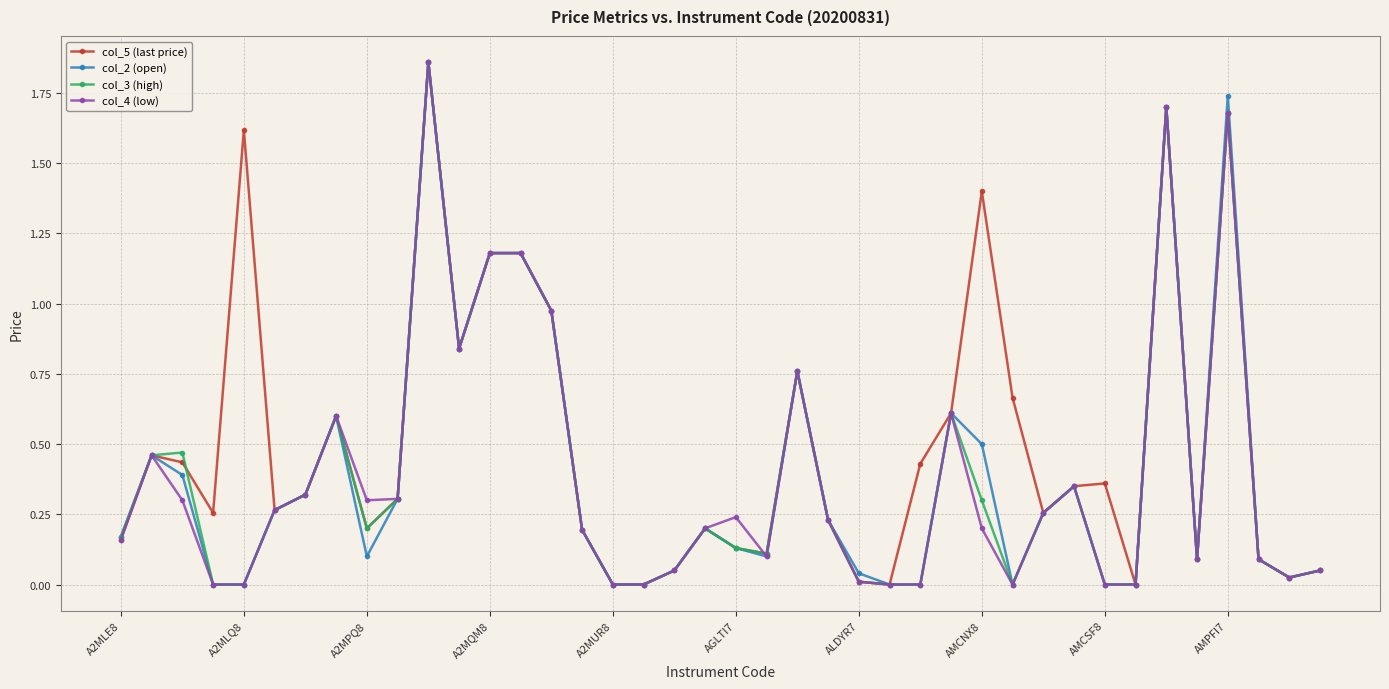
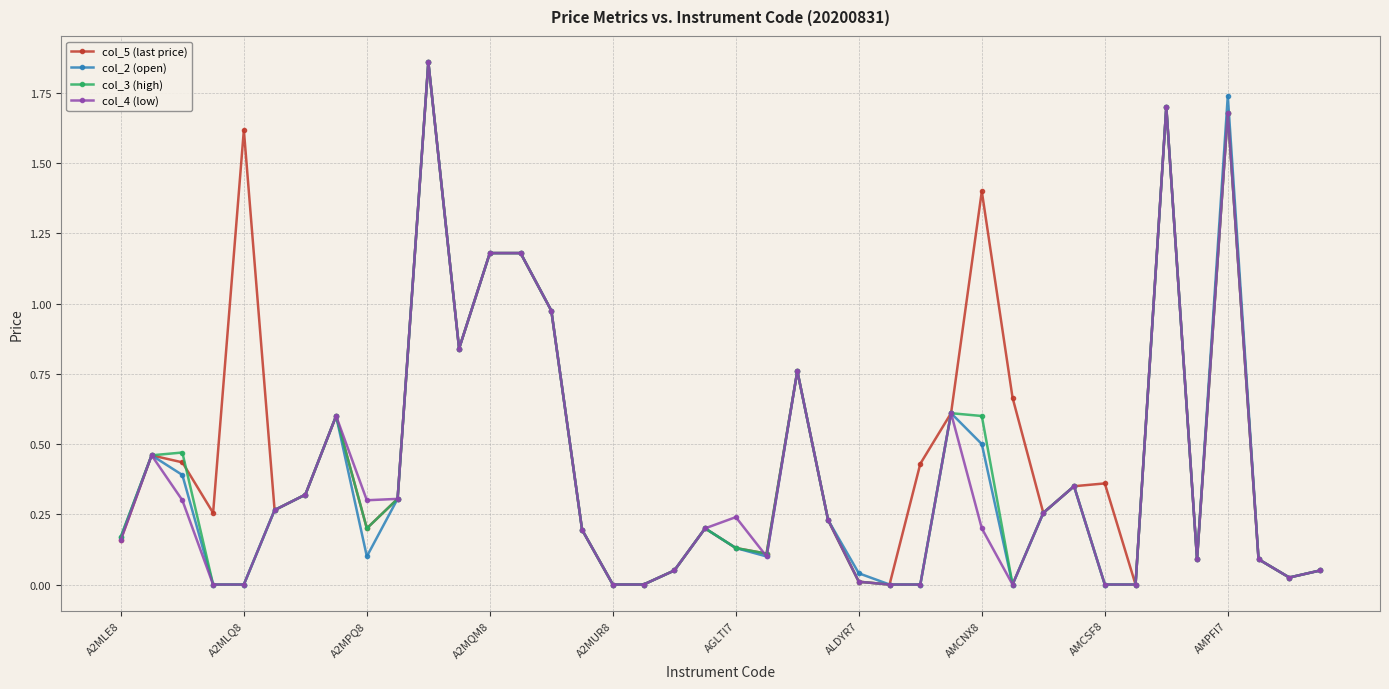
col_3 (high), AMCNX8: 0.3 -> 0.6
